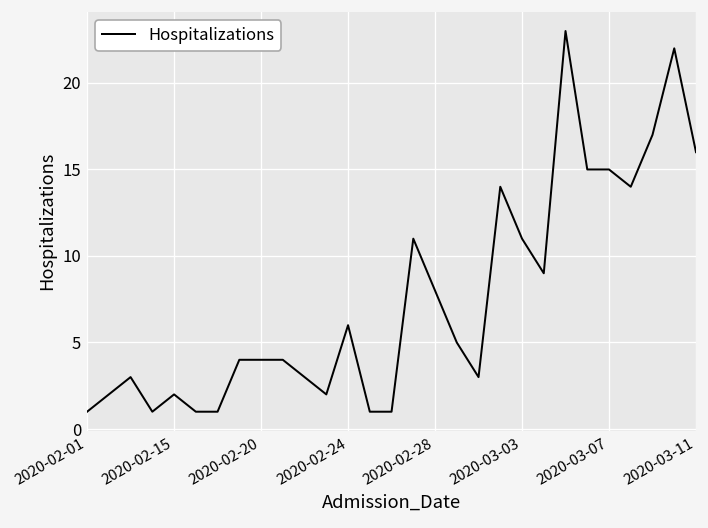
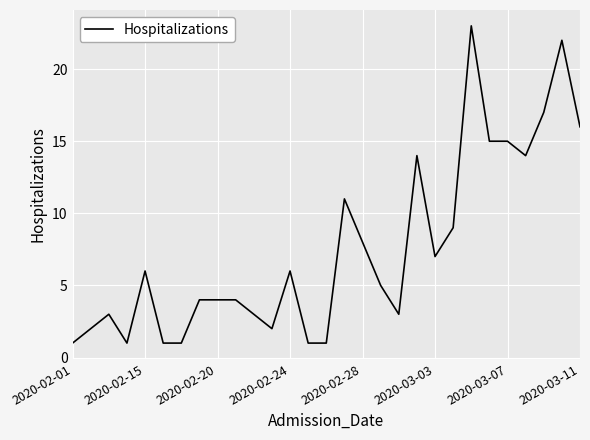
2020-02-15: 2 -> 6
2020-03-03: 11 -> 7
